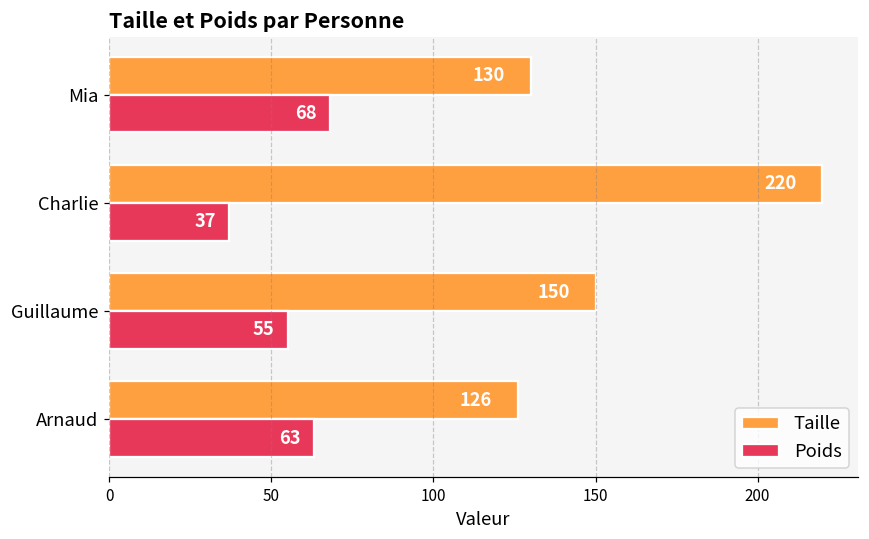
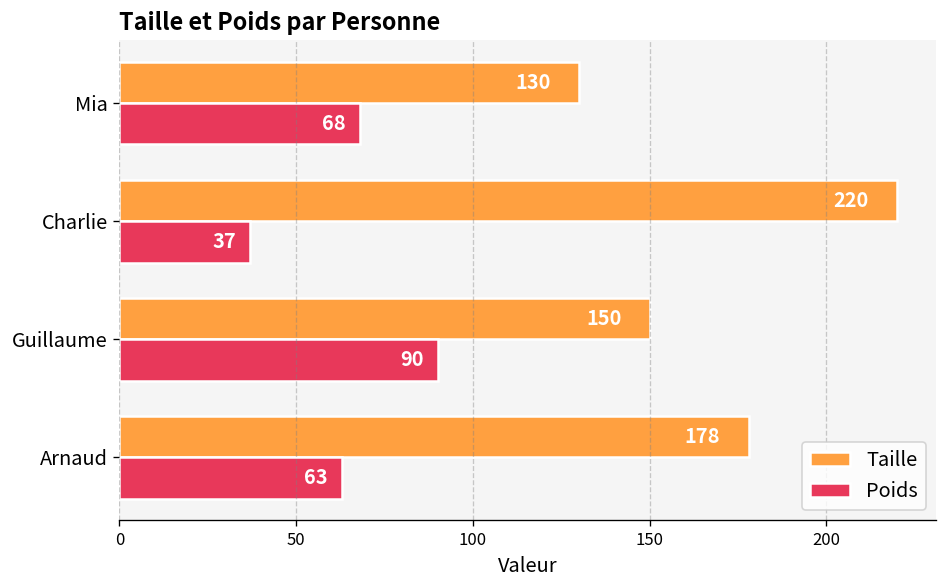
Poids, Guillaume: 55 -> 90
Taille, Arnaud: 126 -> 178
